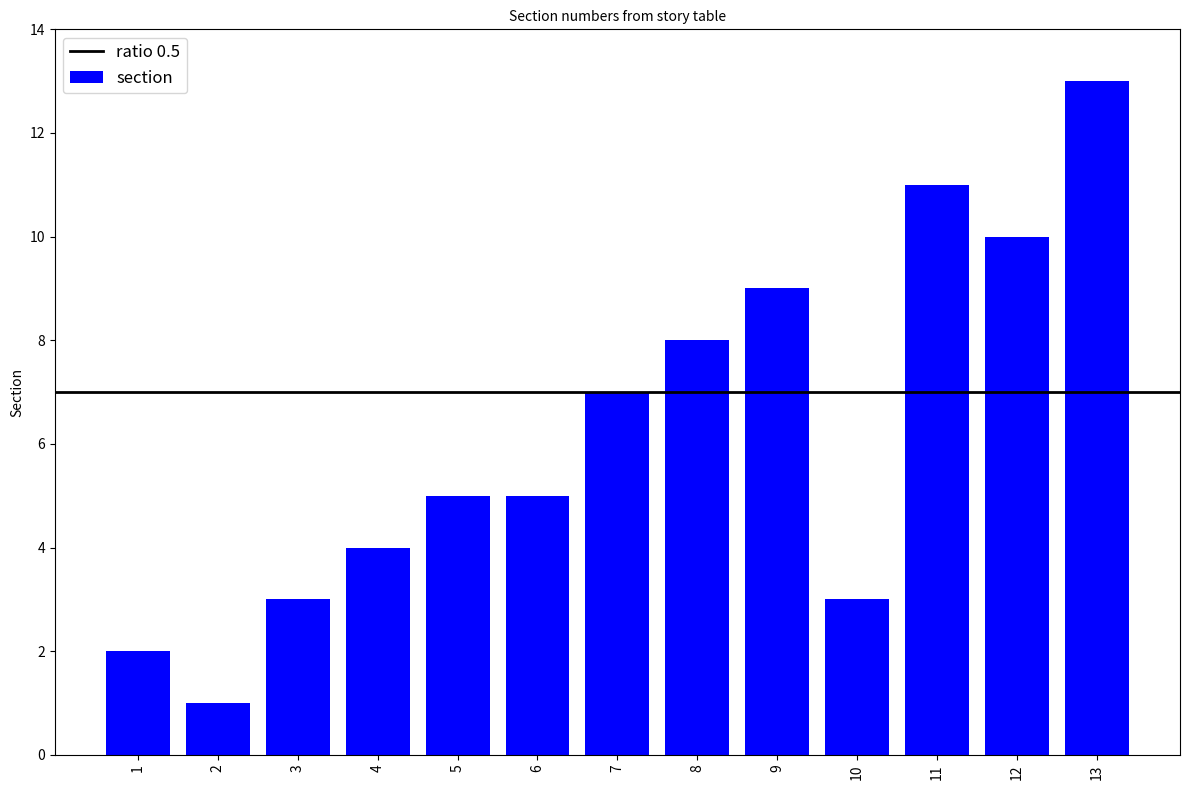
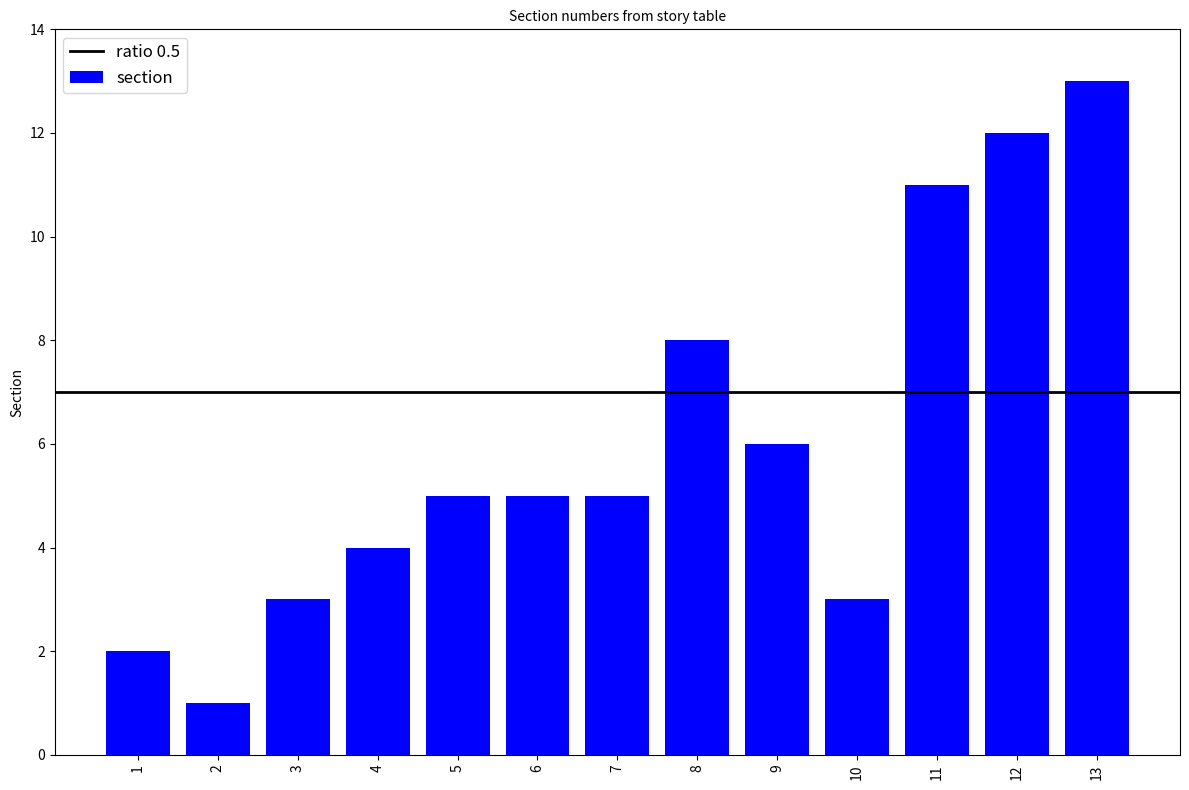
7: 7 -> 5
9: 9 -> 6
12: 10 -> 12
